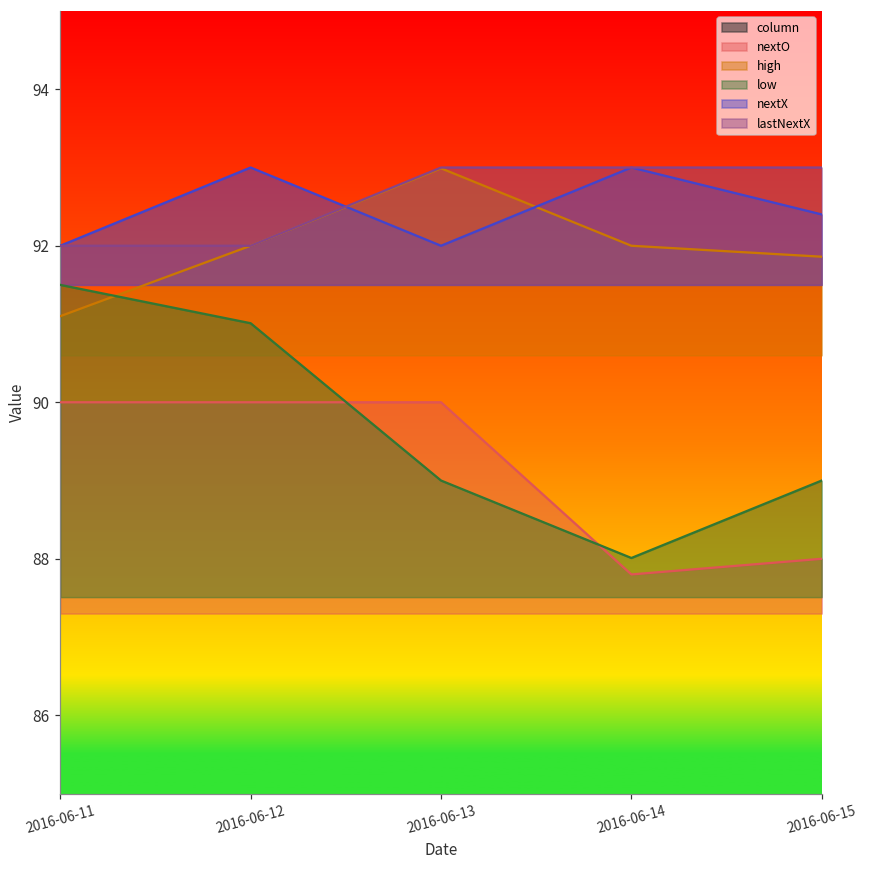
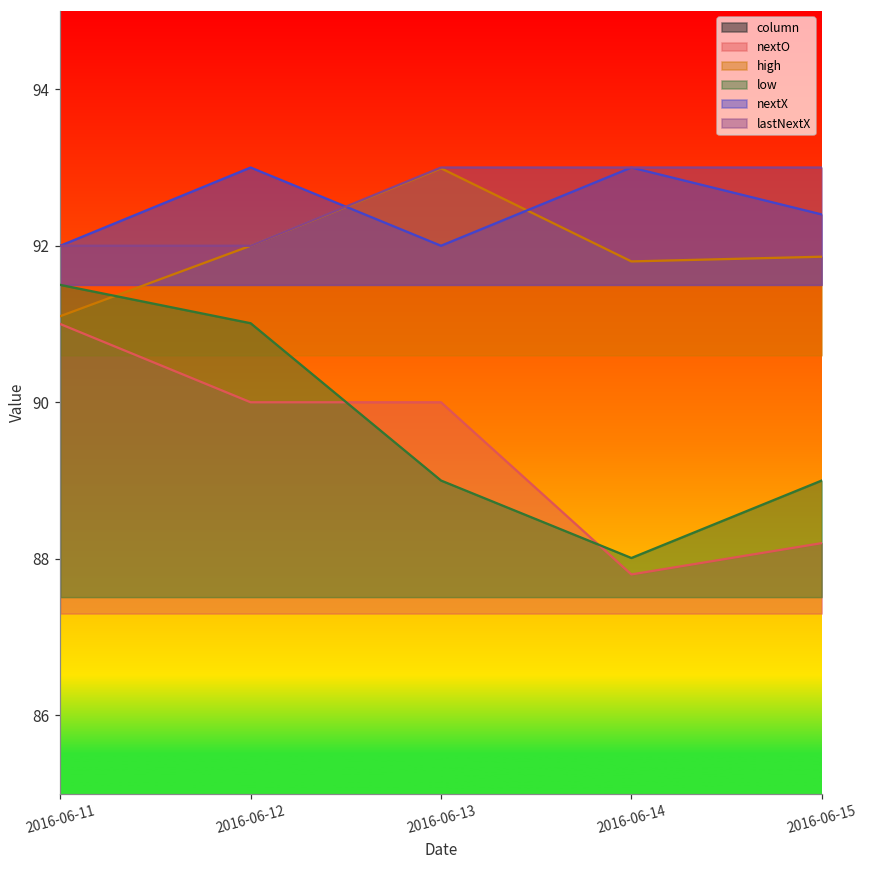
nextO, 2016-06-11: 90 -> 91
high, 2016-06-14: 92.0 -> 91.8
nextO, 2016-06-15: 88.0 -> 88.2
